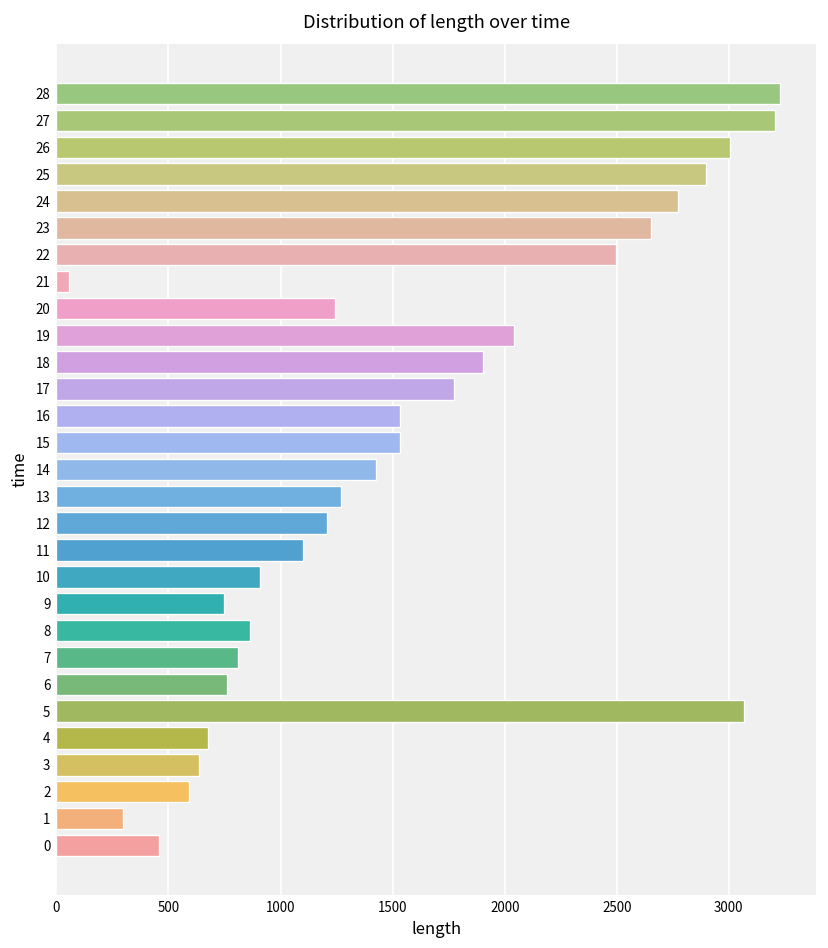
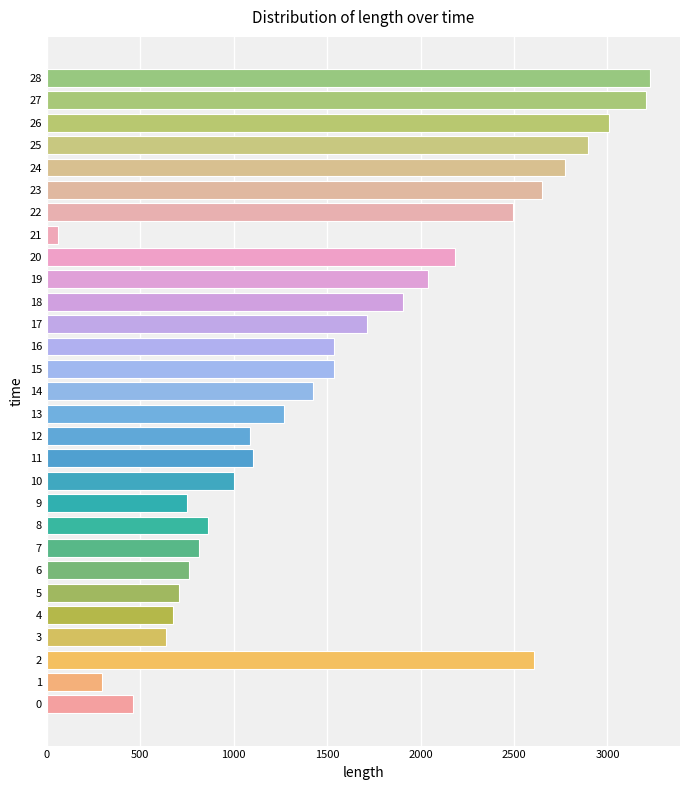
20: 1250 -> 2180
17: 1770 -> 1710
12: 1210 -> 1090
10: 910 -> 1000
5: 3070 -> 710
2: 590 -> 2610
